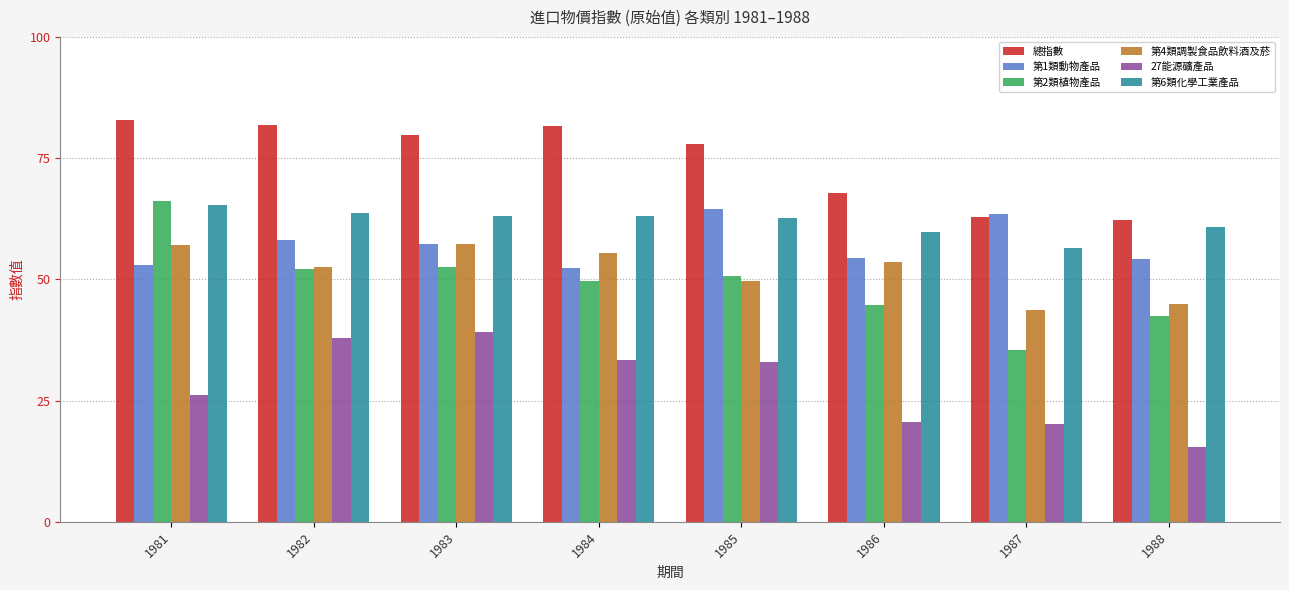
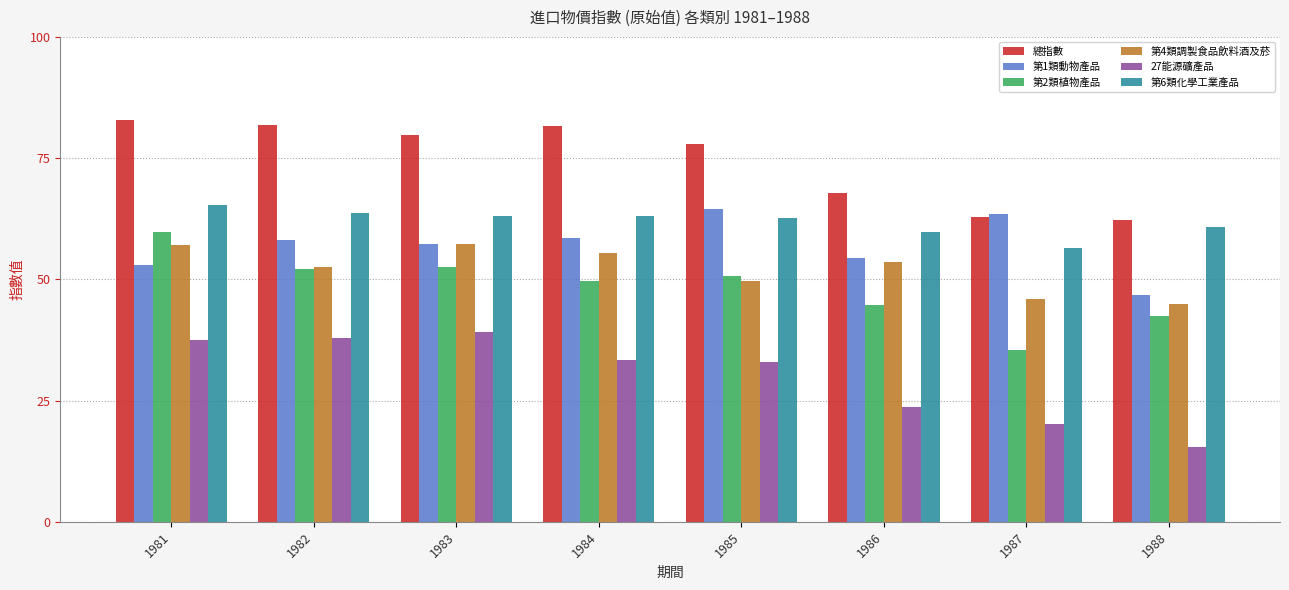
第2類植物產品, 1981: 66 -> 60
27能源礦產品, 1981: 26 -> 38
第1類動物產品, 1984: 52 -> 59
27能源礦產品, 1986: 21 -> 24
第4類調製食品飲料酒及菸, 1987: 44 -> 46
第1類動物產品, 1988: 54 -> 47
